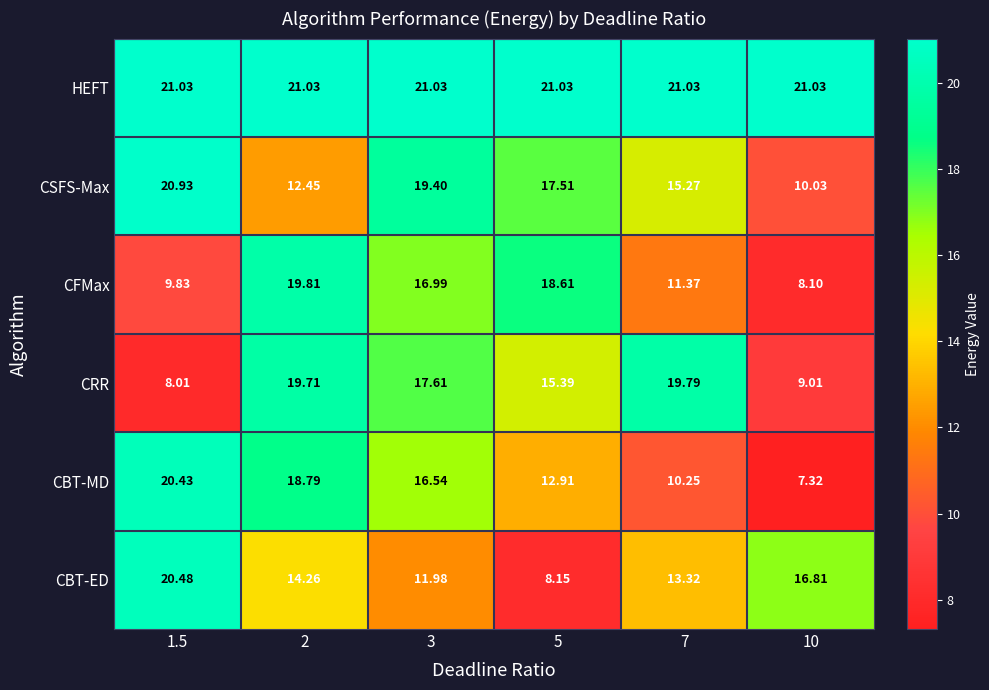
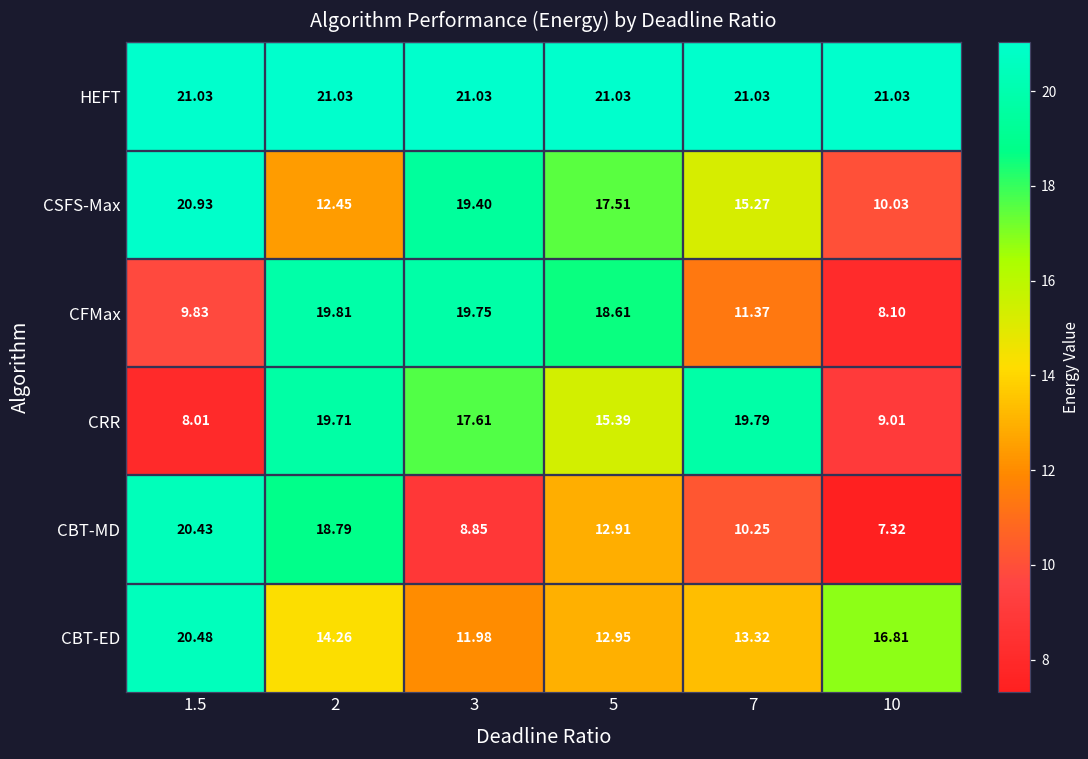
CFMax, 3: 16.99 -> 19.75
CBT-MD, 3: 16.54 -> 8.85
CBT-ED, 5: 8.15 -> 12.95
